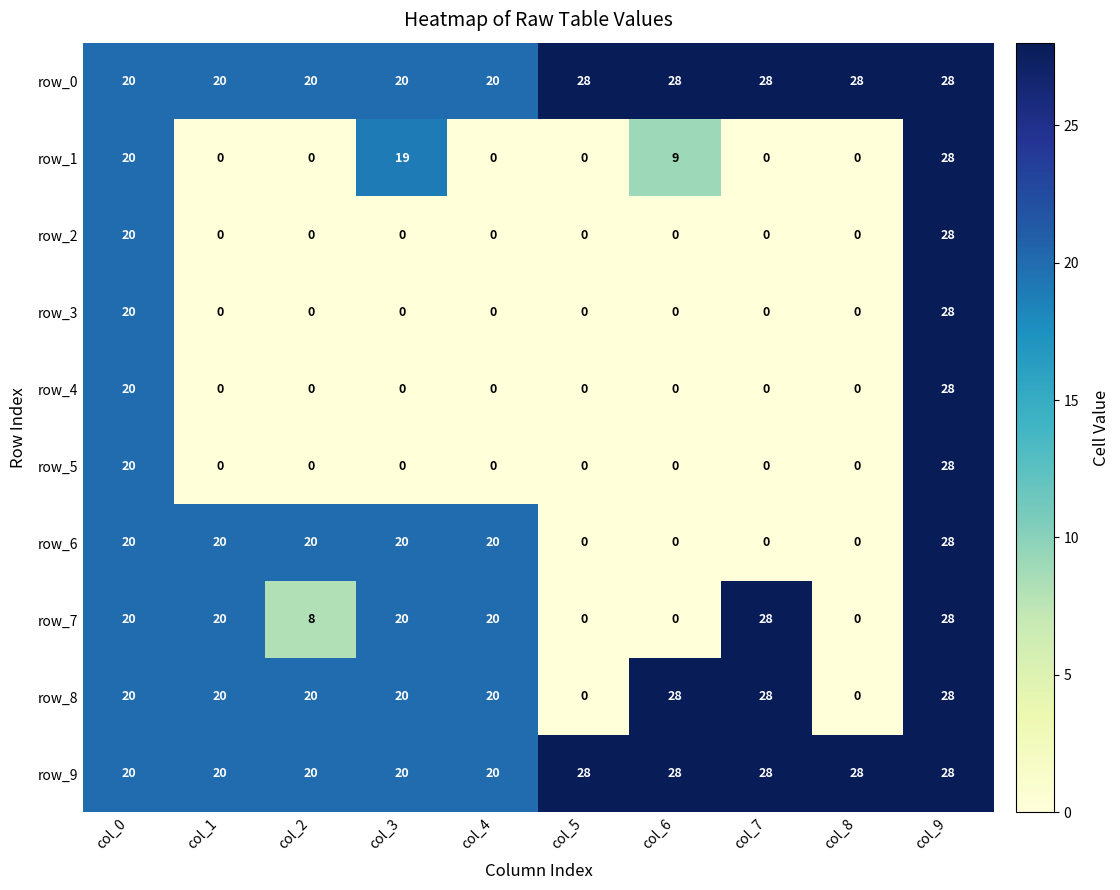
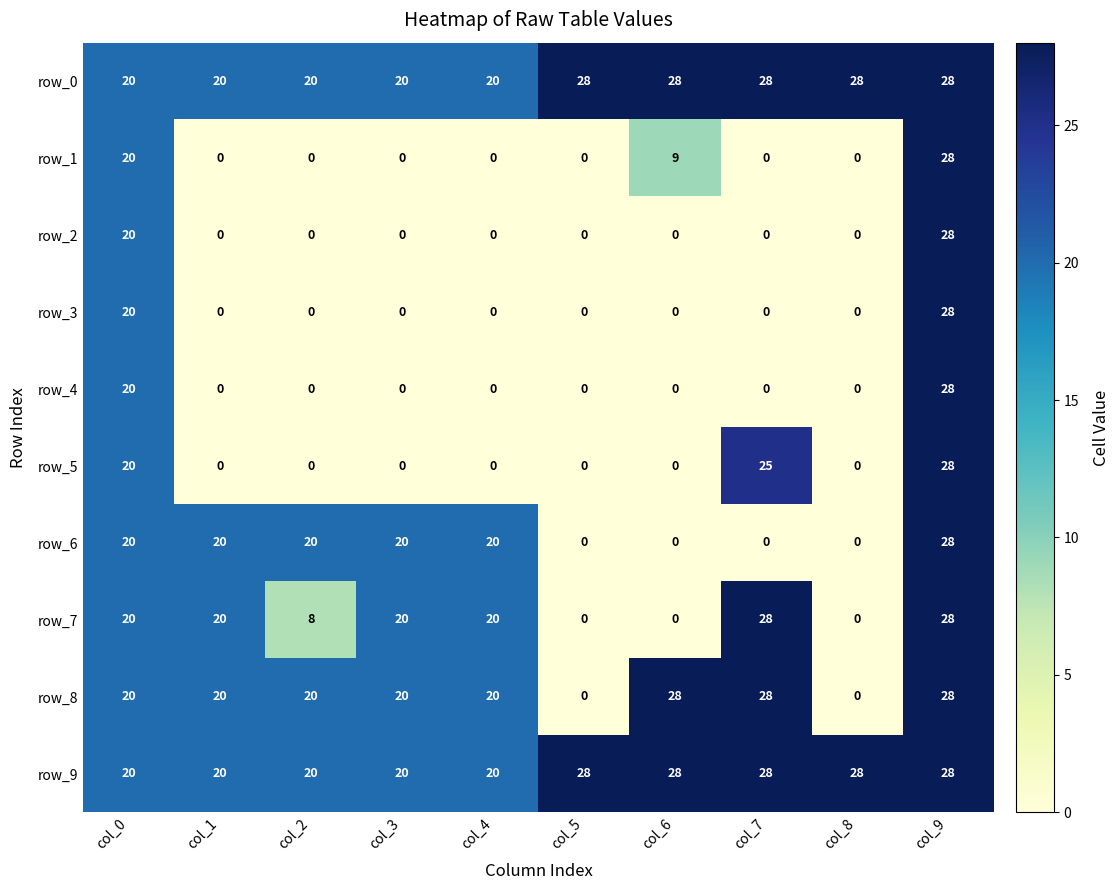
row_1, col_3: 19 -> 0
row_5, col_7: 0 -> 25
